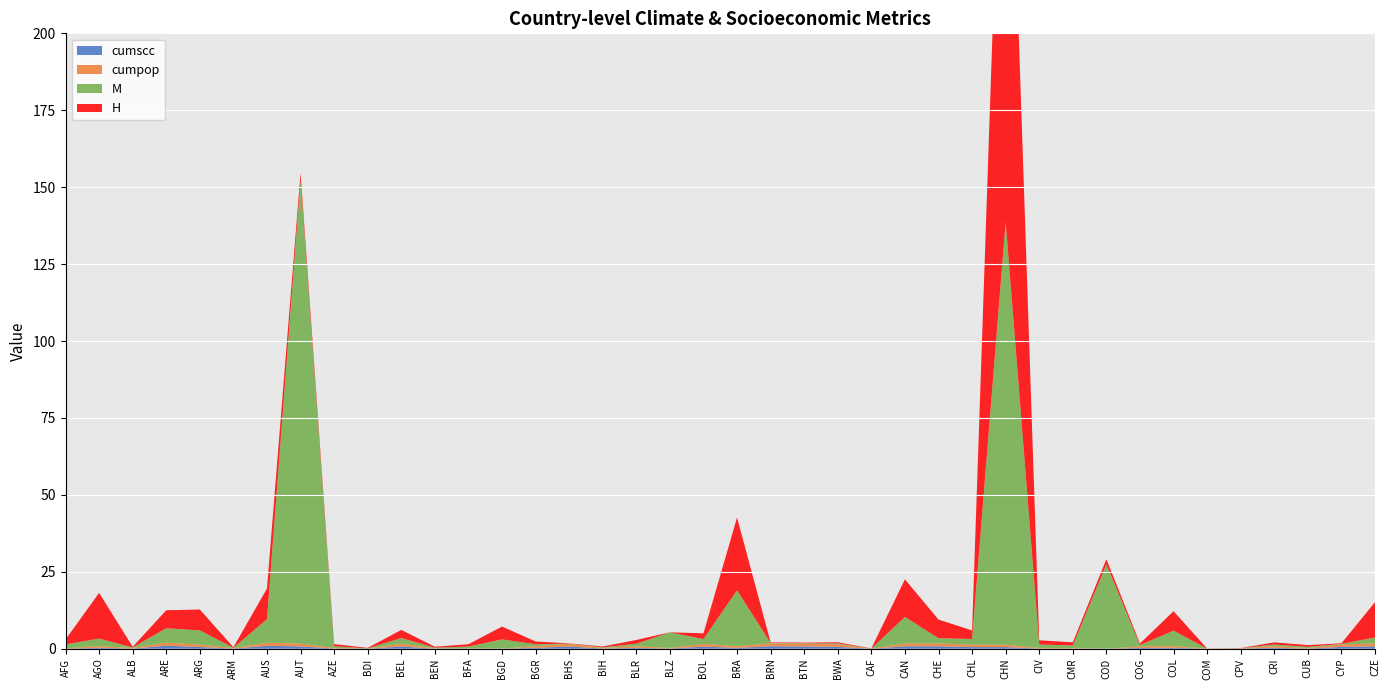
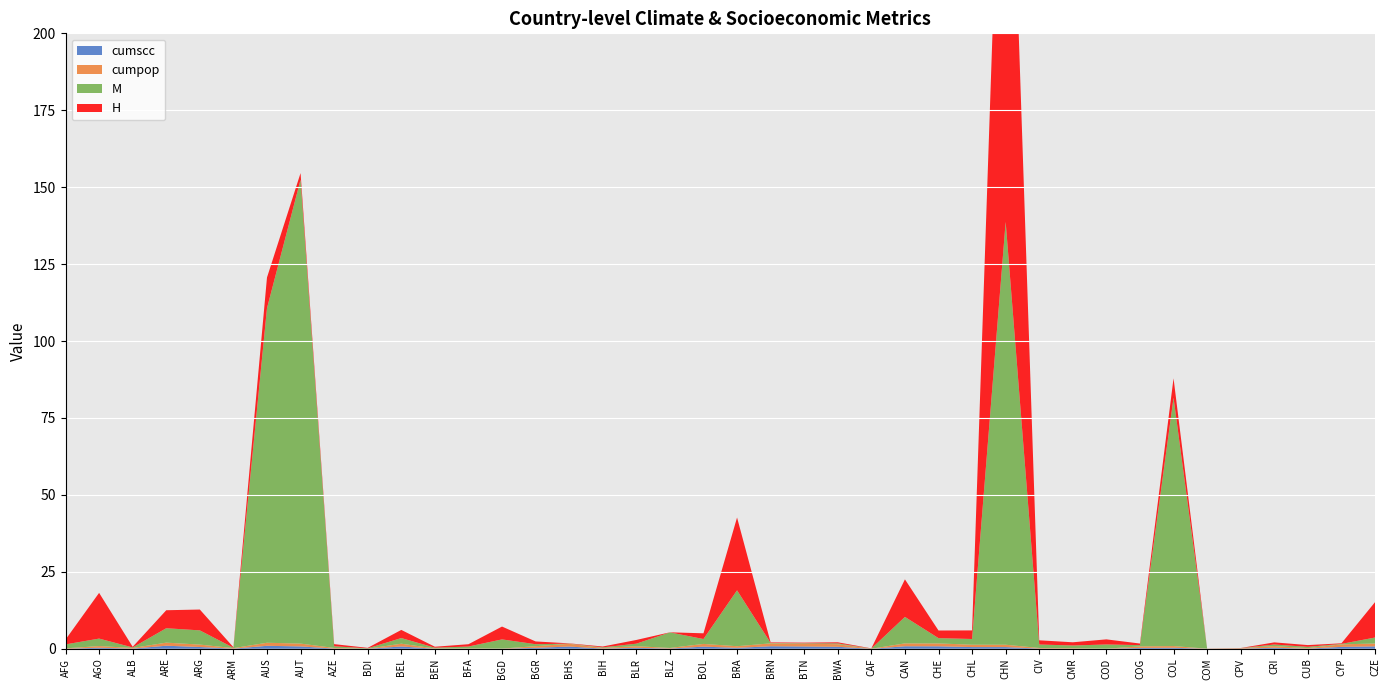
M, AUS: 8 -> 109
H, CHE: 6 -> 2
M, COD: 27 -> 1
M, COL: 5 -> 81
